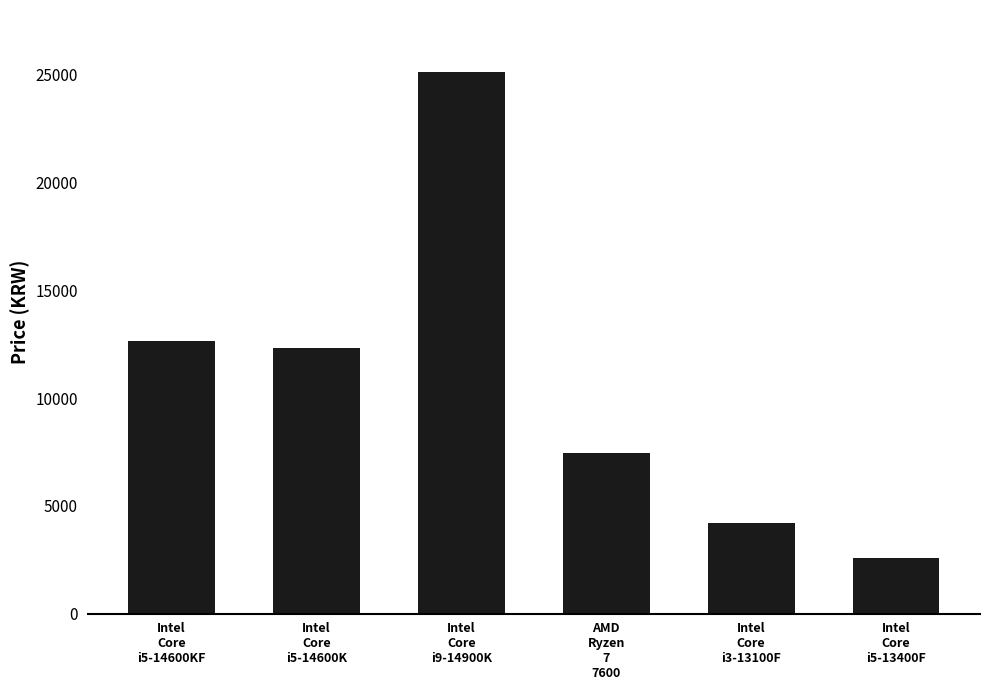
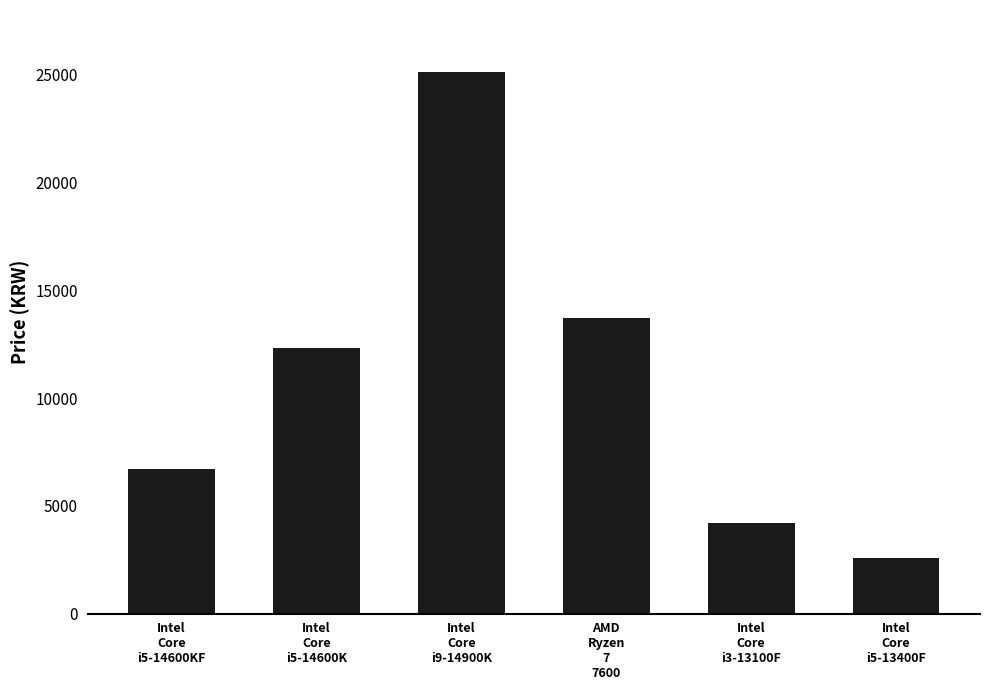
Intel Core i5-14600KF: 12700 -> 6700
AMD Ryzen 7 7600: 7500 -> 13700
